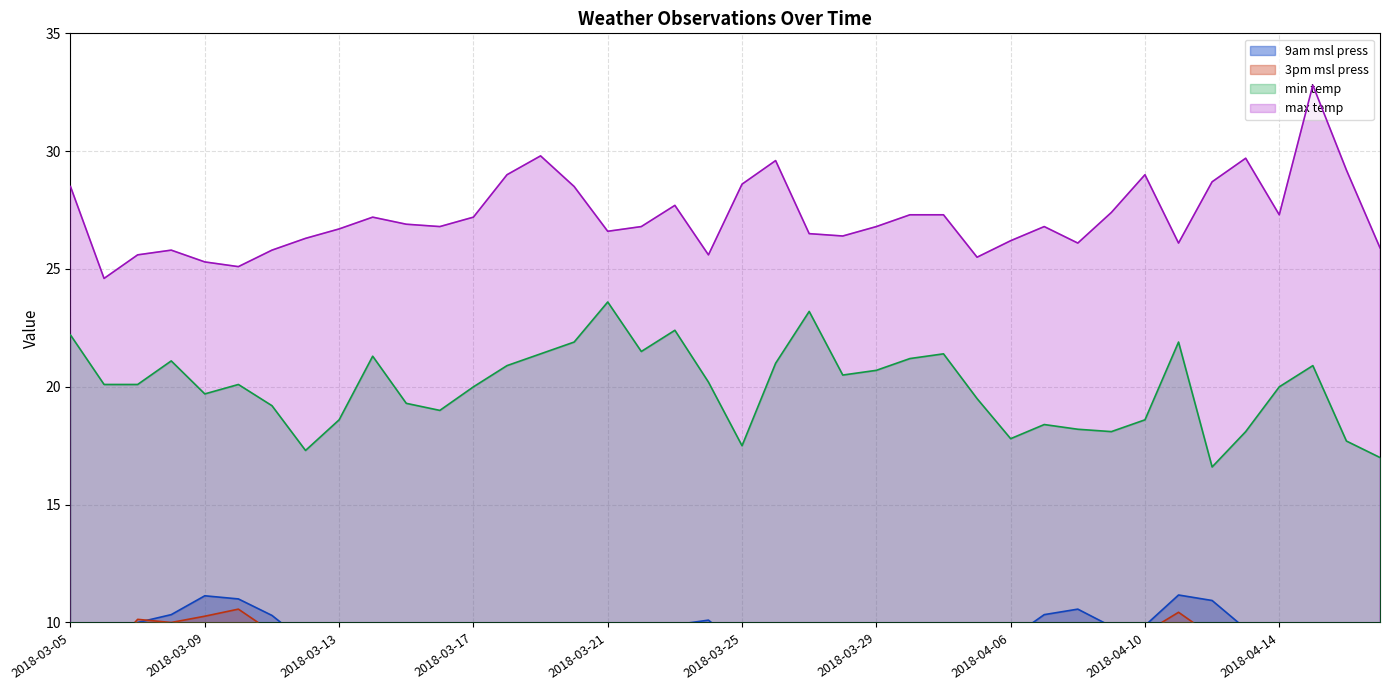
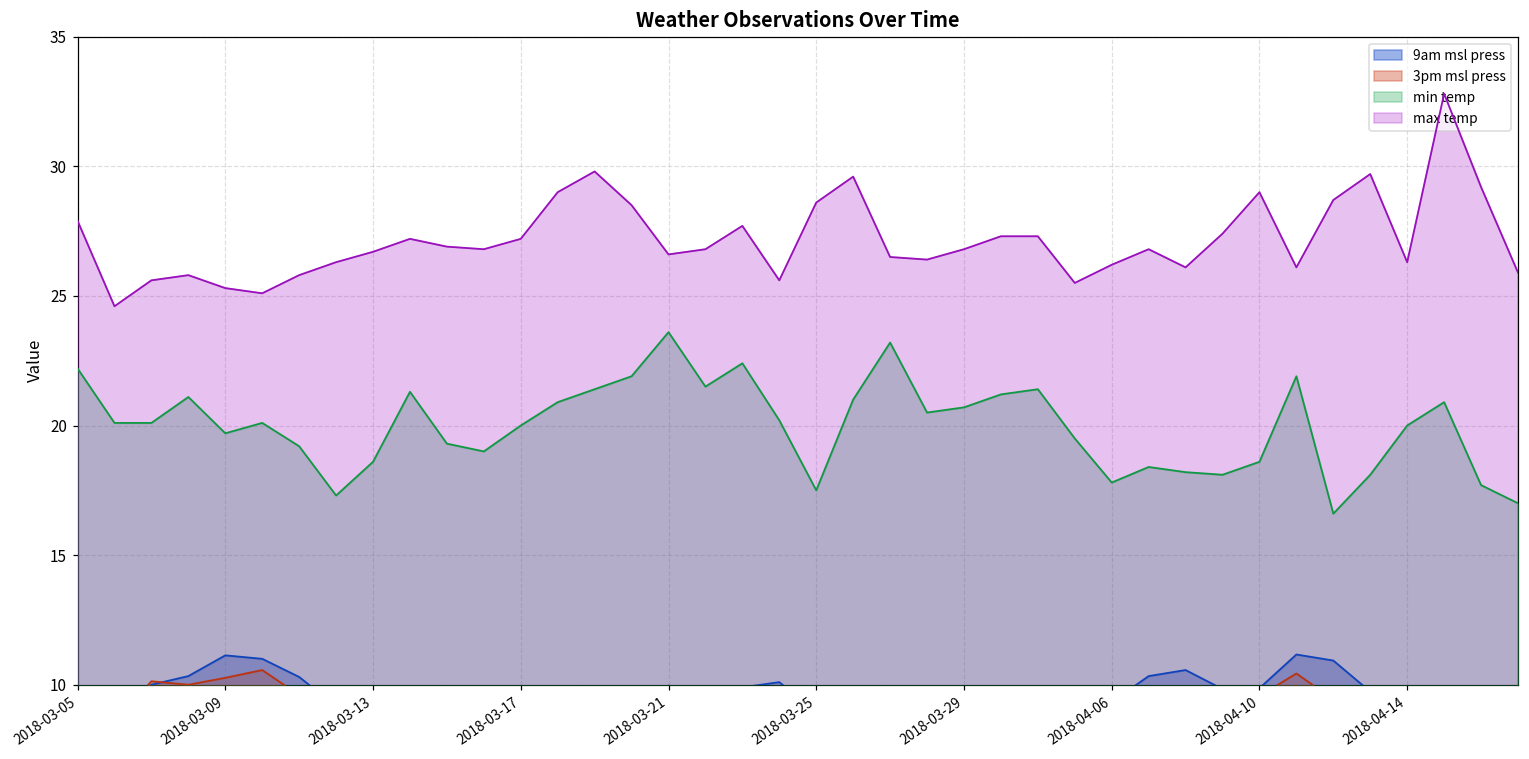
max temp, 2018-03-05: 28.5 -> 27.9
max temp, 2018-04-14: 27.3 -> 26.3
